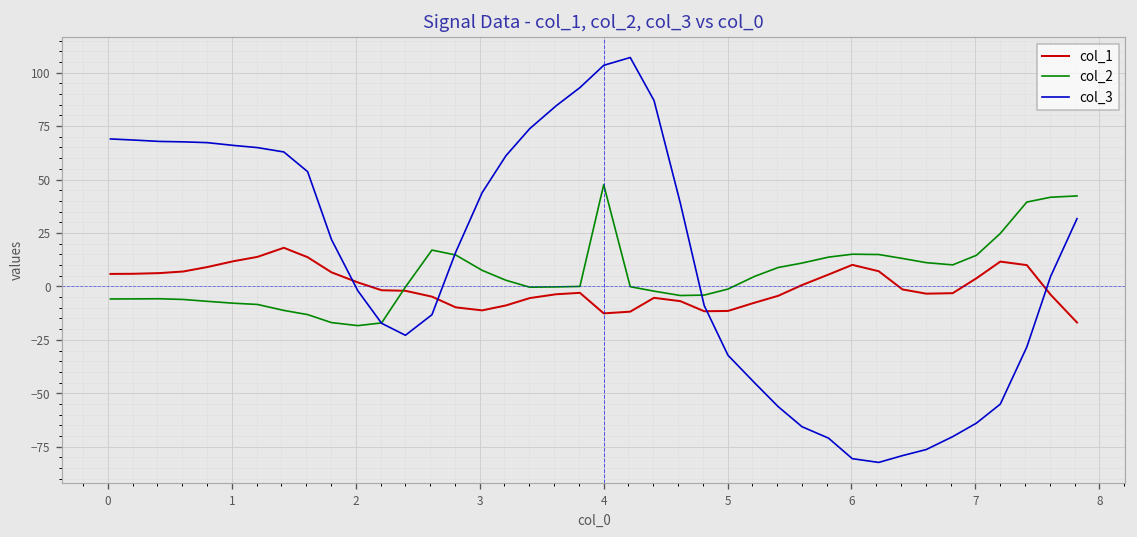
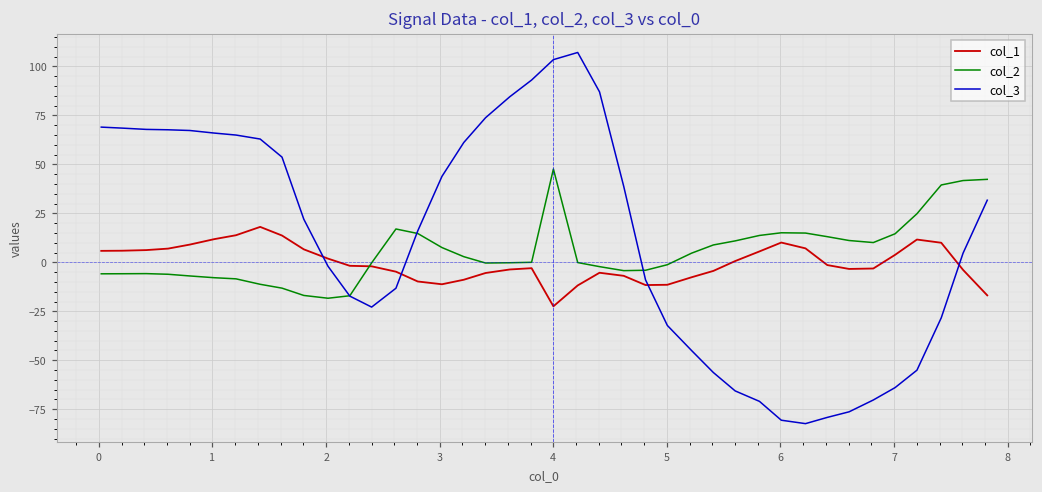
col_1, 4: -13 -> -22
